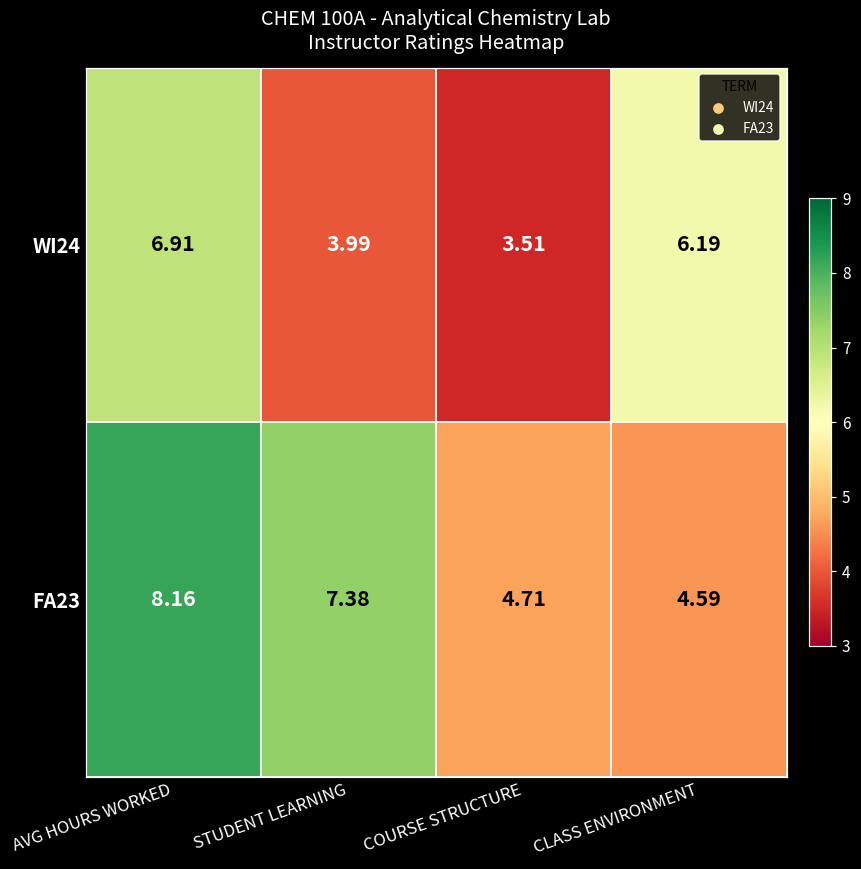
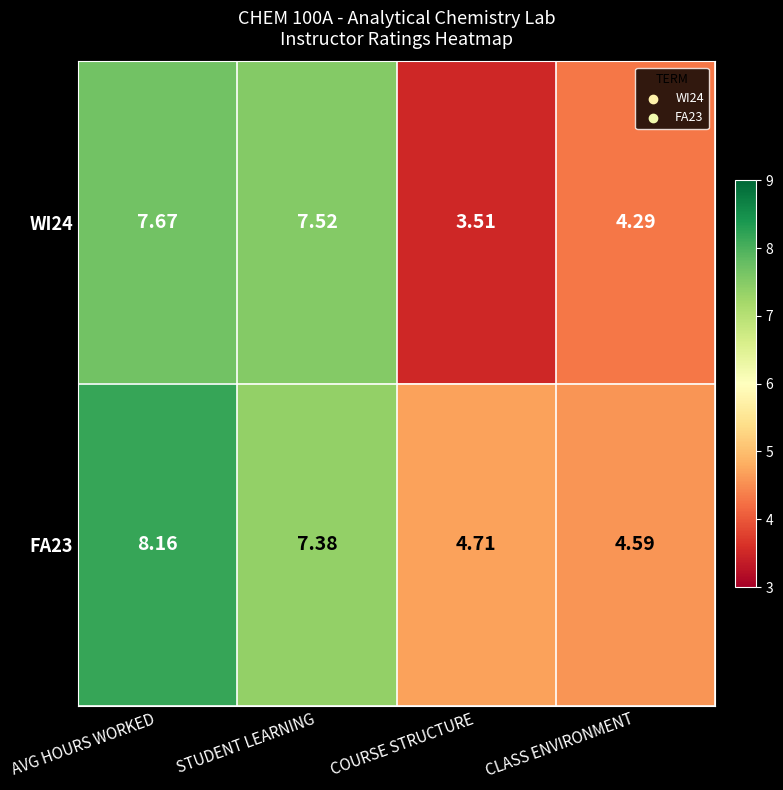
WI24, AVG HOURS WORKED: 6.91 -> 7.67
WI24, STUDENT LEARNING: 3.99 -> 7.52
WI24, CLASS ENVIRONMENT: 6.19 -> 4.29
